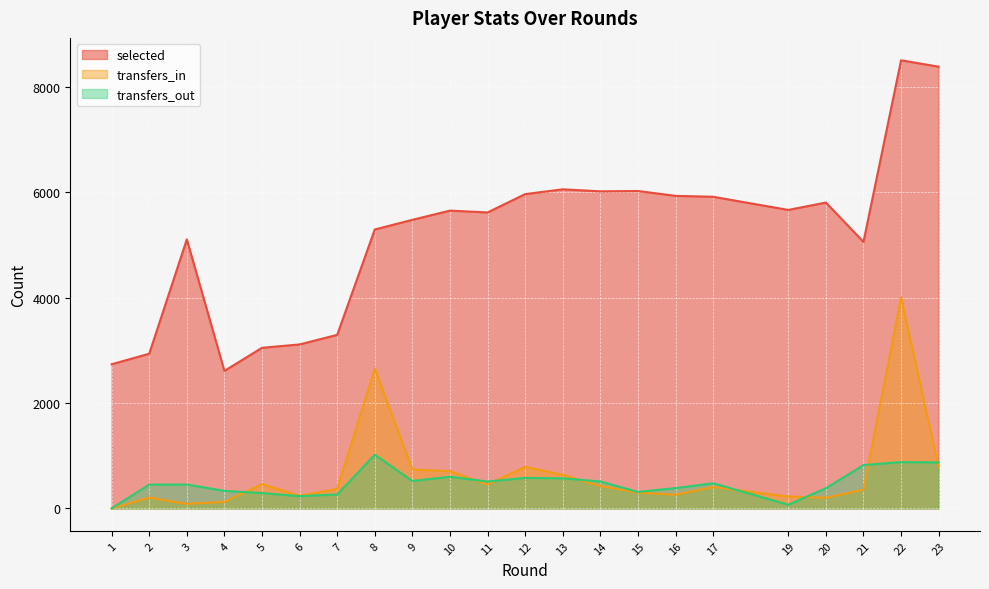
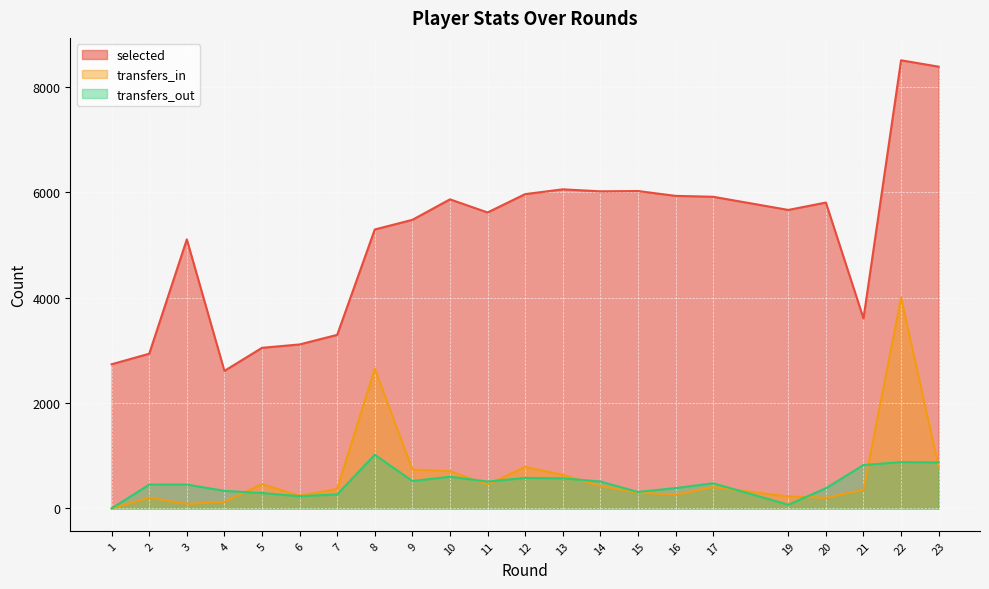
selected, 10: 5700 -> 5900
selected, 21: 5100 -> 3600
